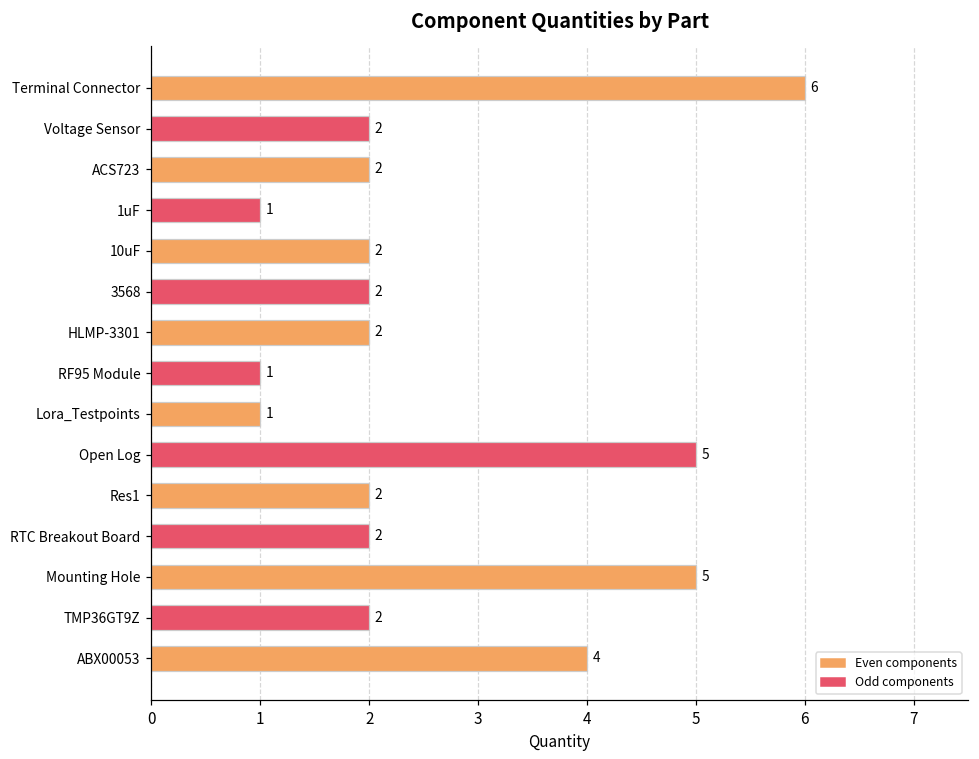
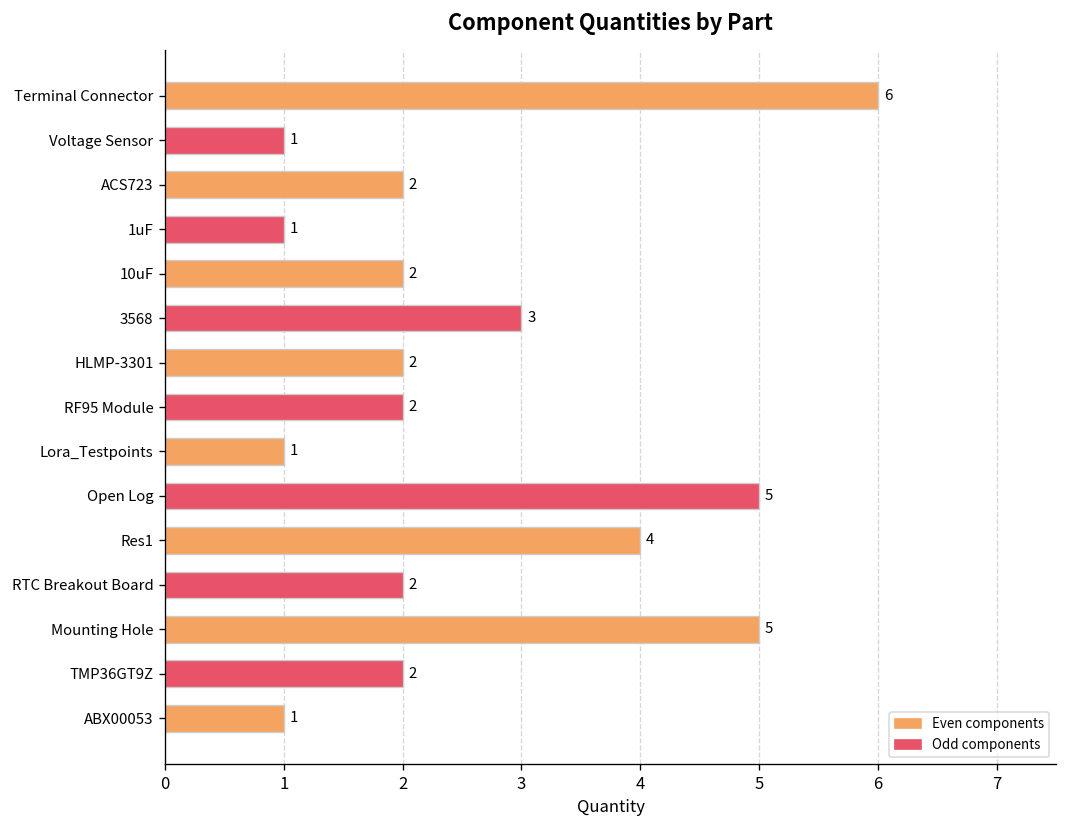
Voltage Sensor: 2 -> 1
3568: 2 -> 3
RF95 Module: 1 -> 2
Res1: 2 -> 4
ABX00053: 4 -> 1
